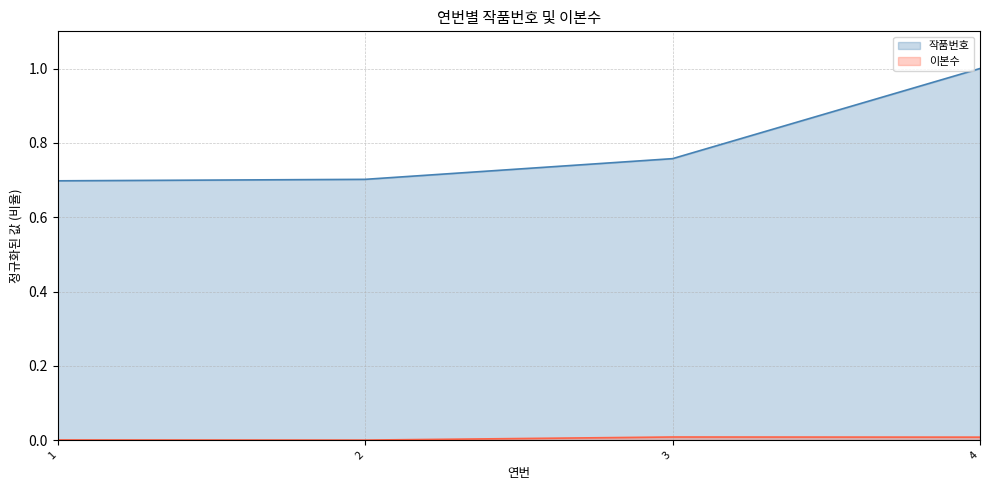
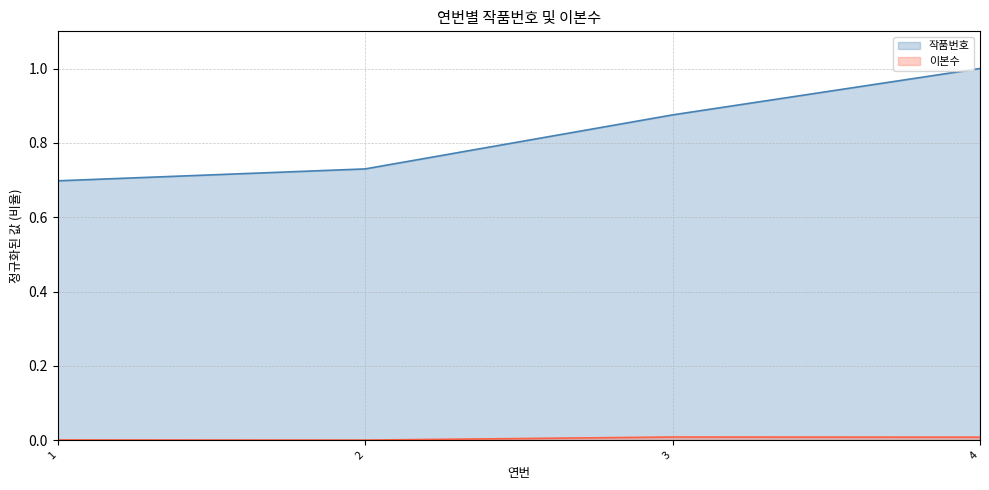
작품번호, 2: 0.70 -> 0.73
작품번호, 3: 0.76 -> 0.88
